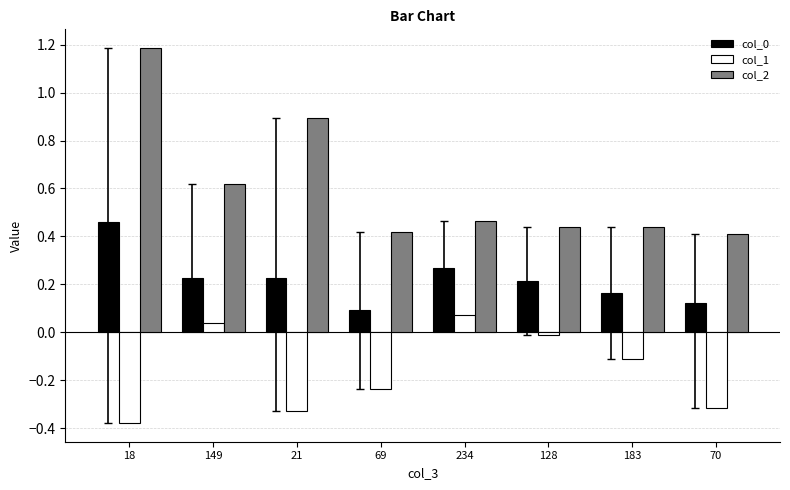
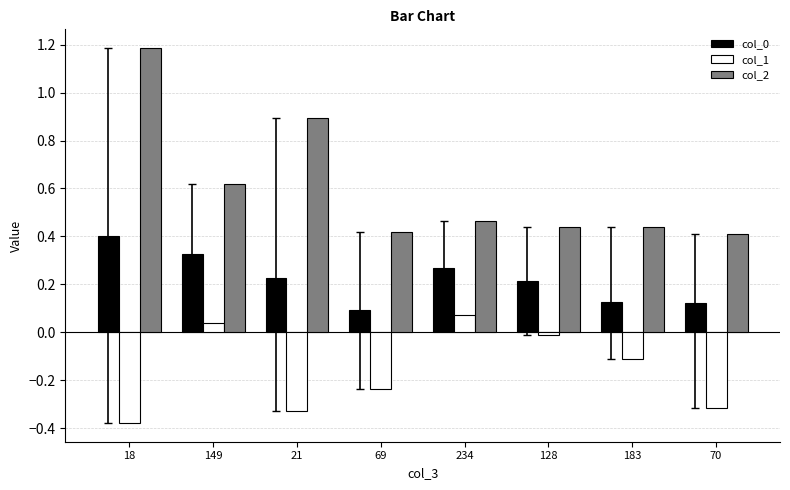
col_0, 18: 0.46 -> 0.40
col_0, 149: 0.23 -> 0.33
col_0, 183: 0.16 -> 0.13
